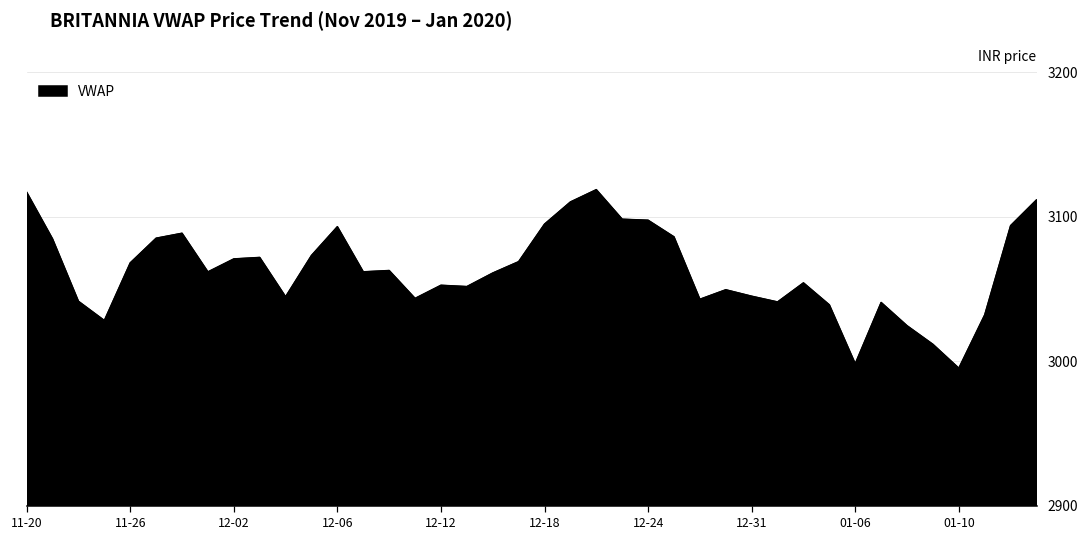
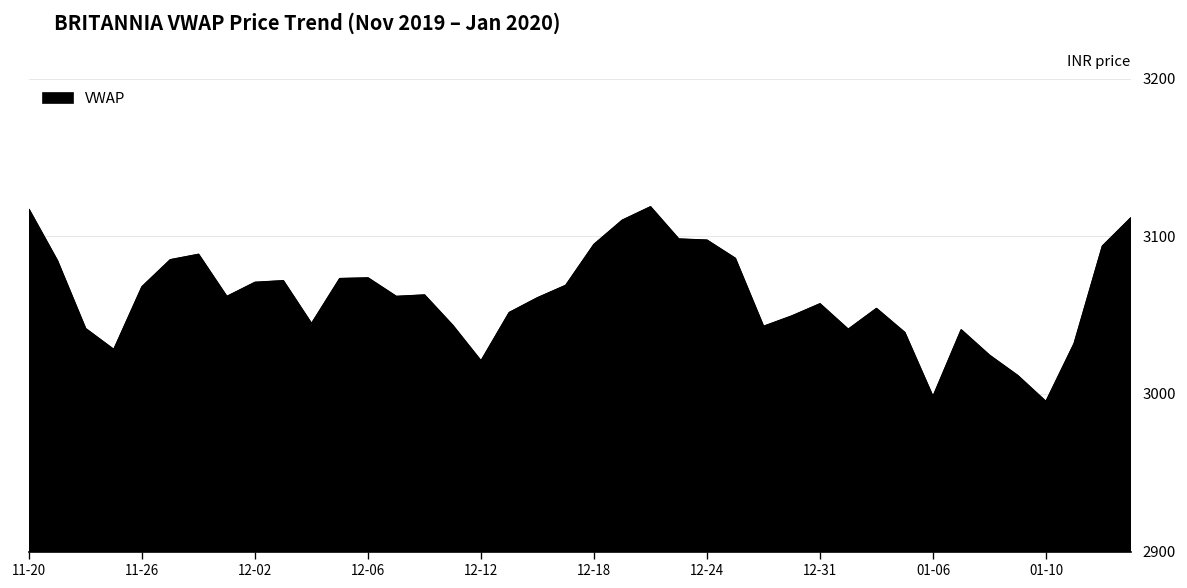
12-06: 3093 -> 3074
12-12: 3053 -> 3021
12-31: 3045 -> 3057
